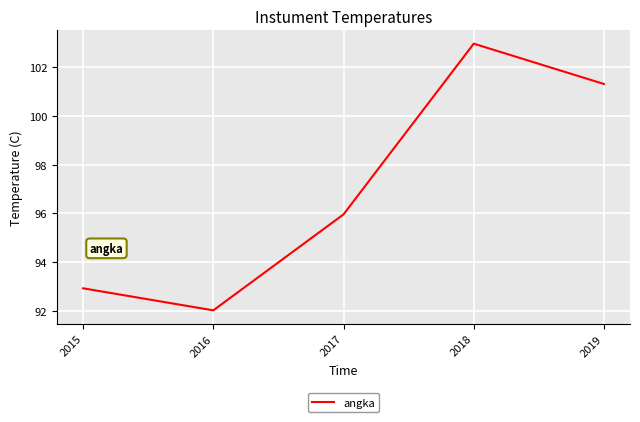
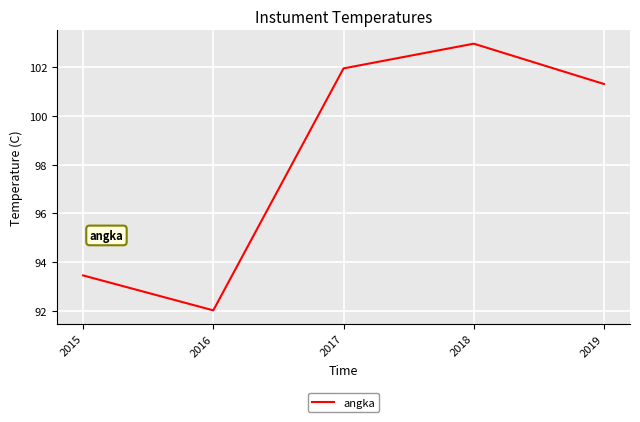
2015: 92.9 -> 93.5
2017: 96.0 -> 102.0
